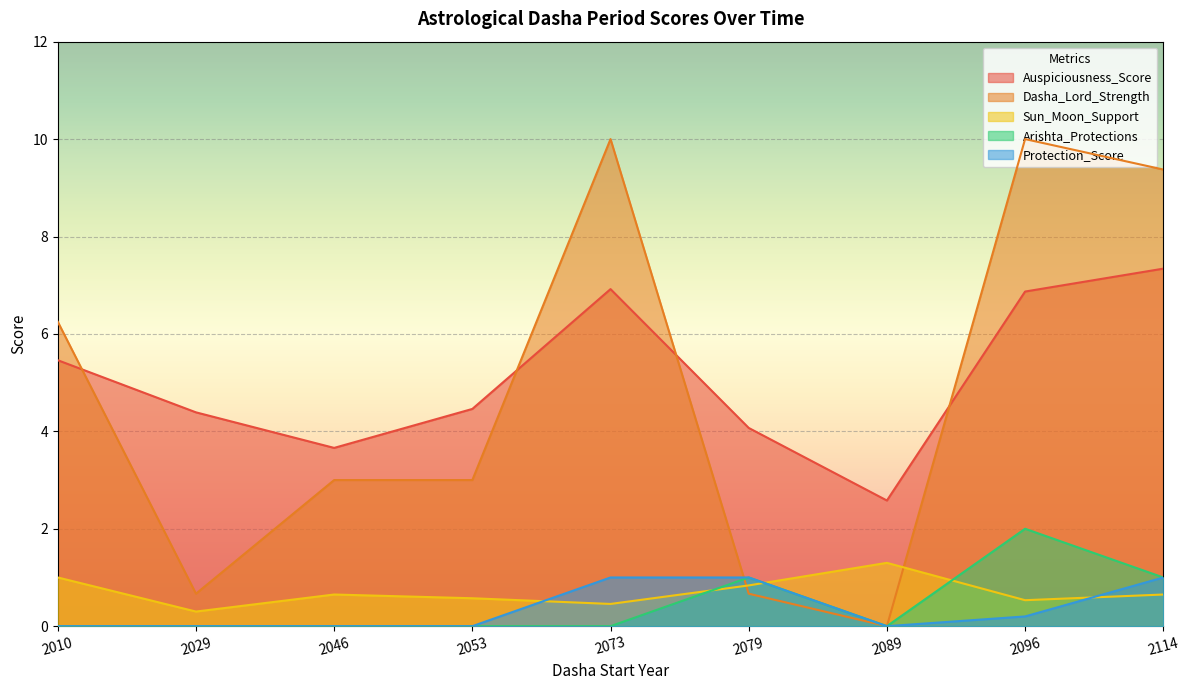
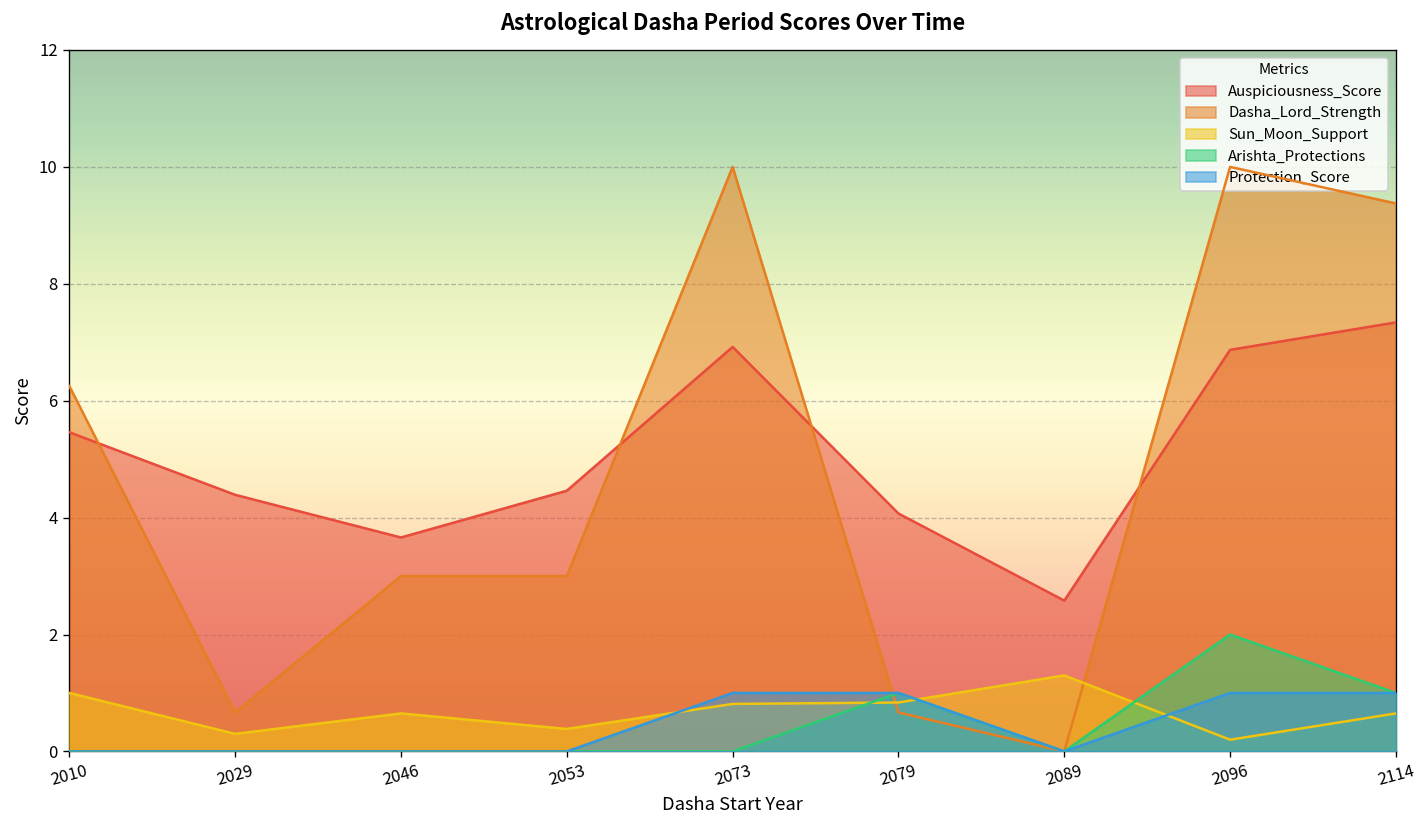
Sun_Moon_Support, 2053: 0.6 -> 0.4
Sun_Moon_Support, 2073: 0.5 -> 0.8
Sun_Moon_Support, 2096: 0.5 -> 0.2
Protection_Score, 2096: 0.2 -> 1.0
